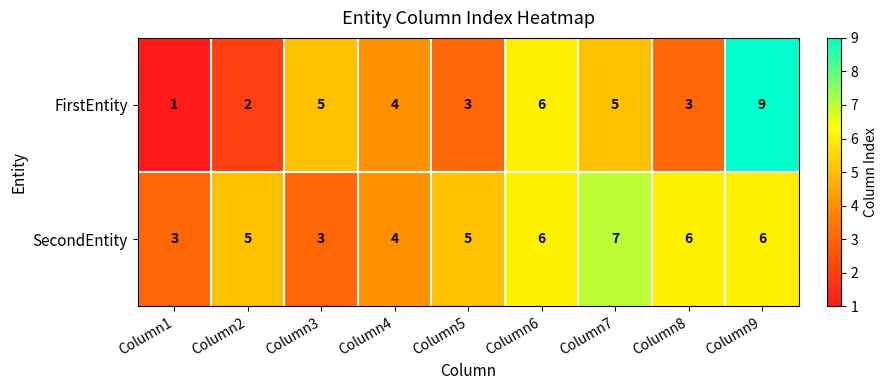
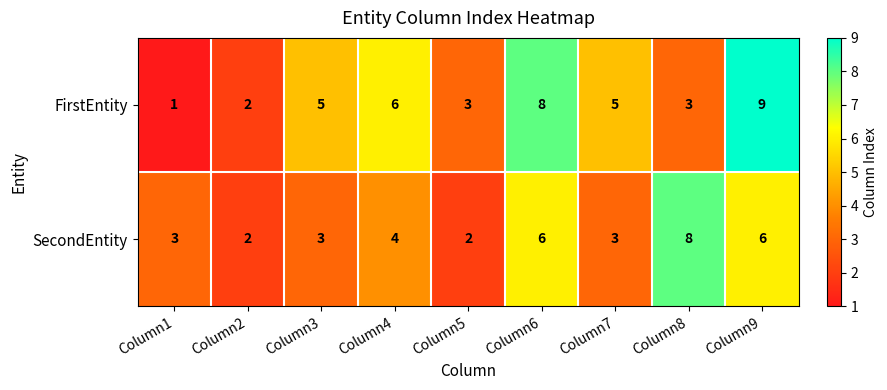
FirstEntity, Column4: 4 -> 6
FirstEntity, Column6: 6 -> 8
SecondEntity, Column2: 5 -> 2
SecondEntity, Column5: 5 -> 2
SecondEntity, Column7: 7 -> 3
SecondEntity, Column8: 6 -> 8
